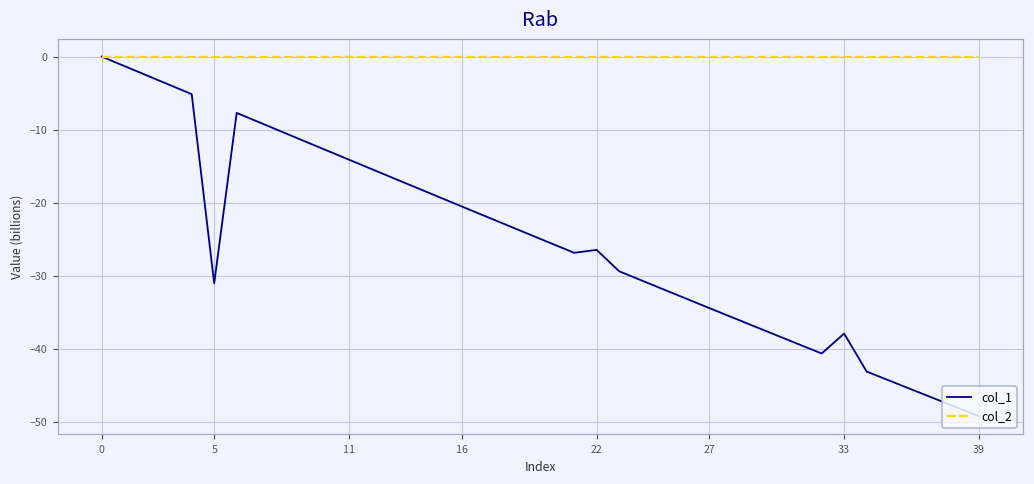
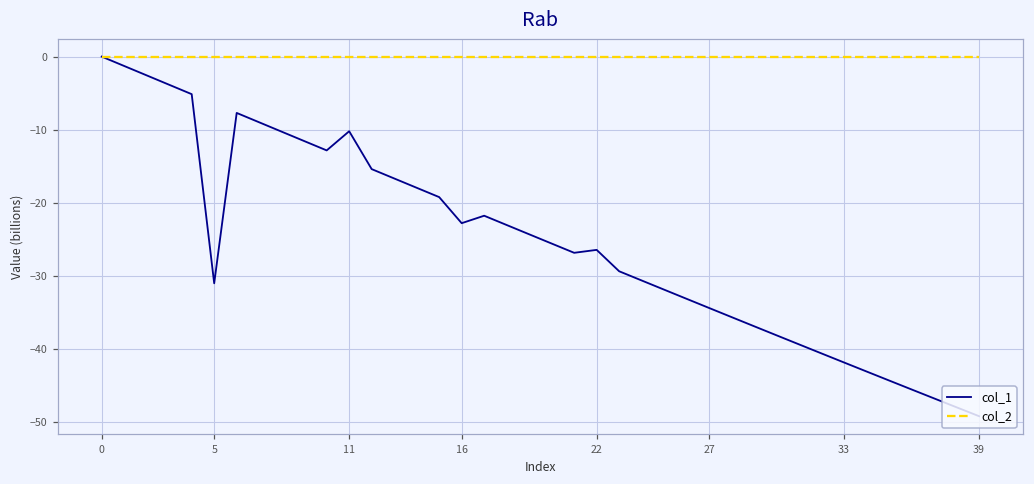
col_1, 11: -14 -> -10
col_1, 16: -21 -> -23
col_1, 33: -38 -> -42
